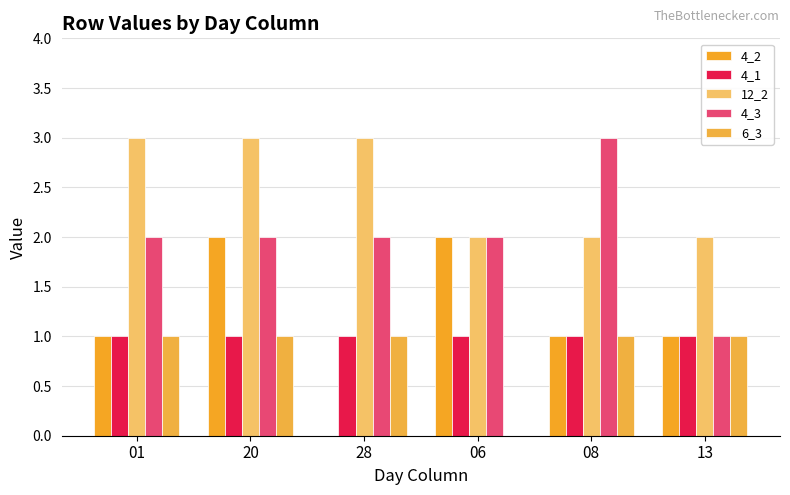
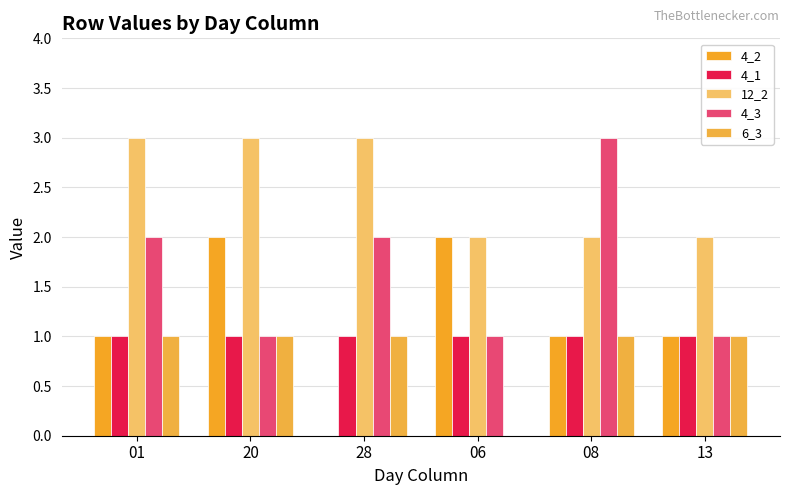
4_3, 20: 2 -> 1
4_3, 06: 2 -> 1
